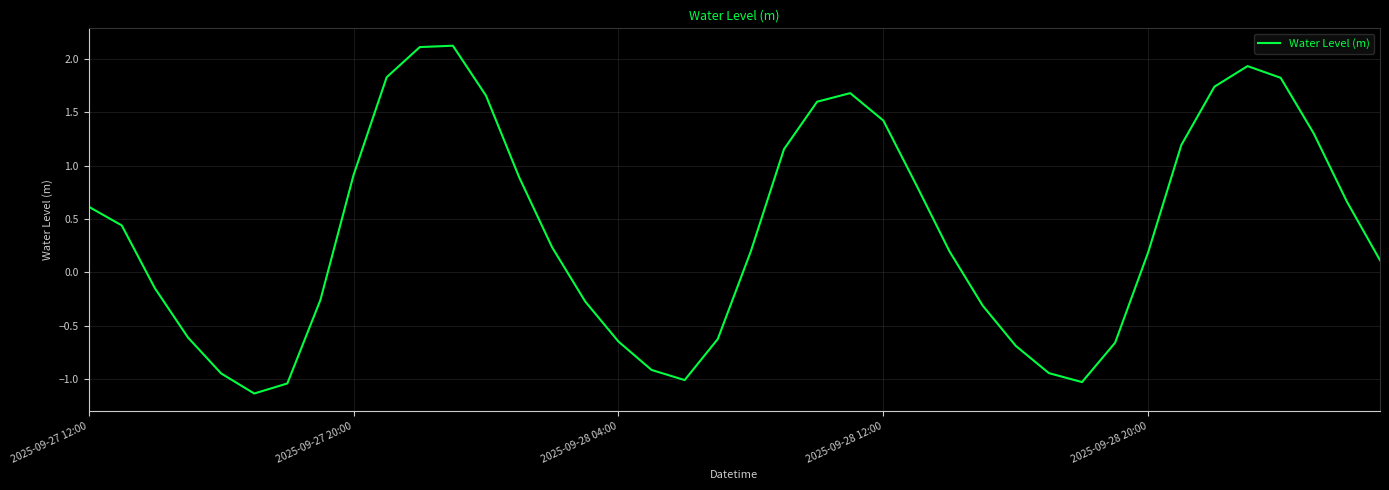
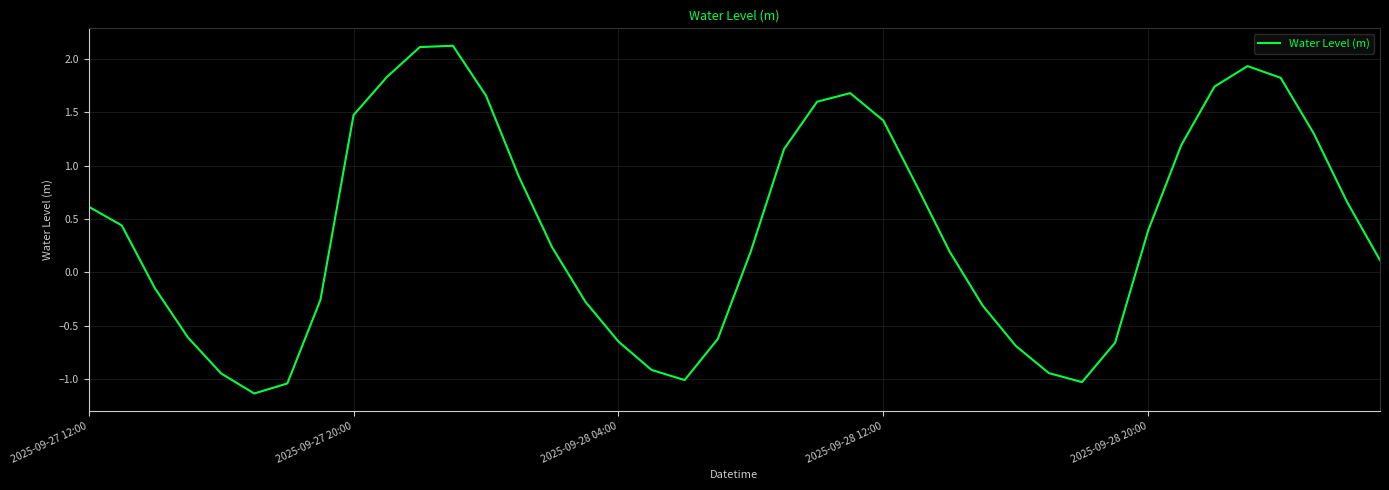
2025-09-27 20:00: 0.91 -> 1.48
2025-09-28 20:00: 0.19 -> 0.39
